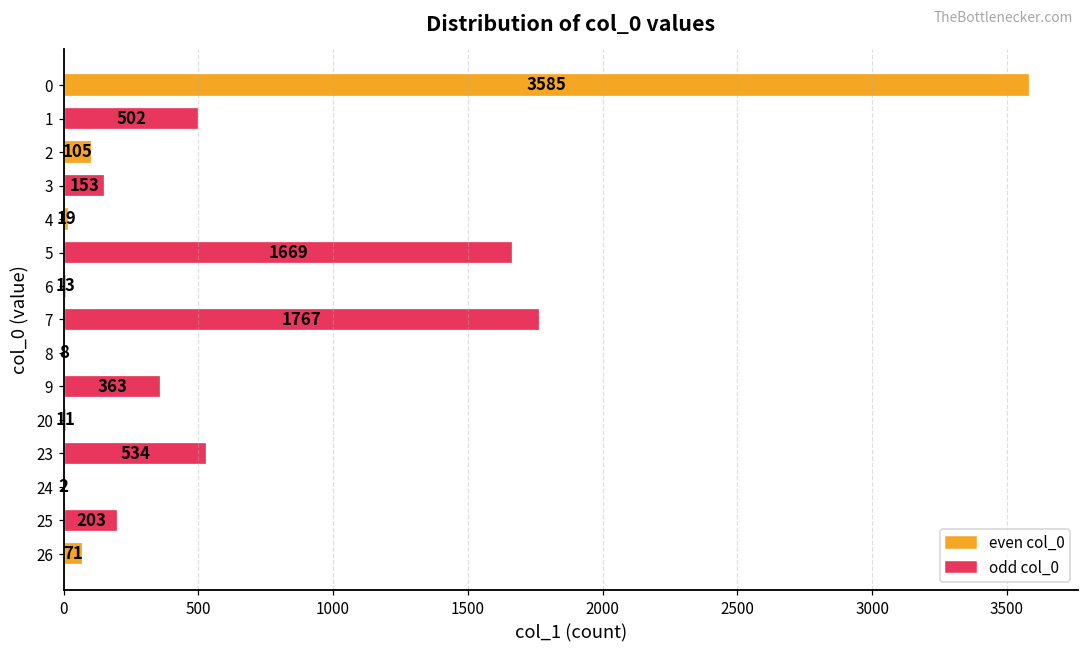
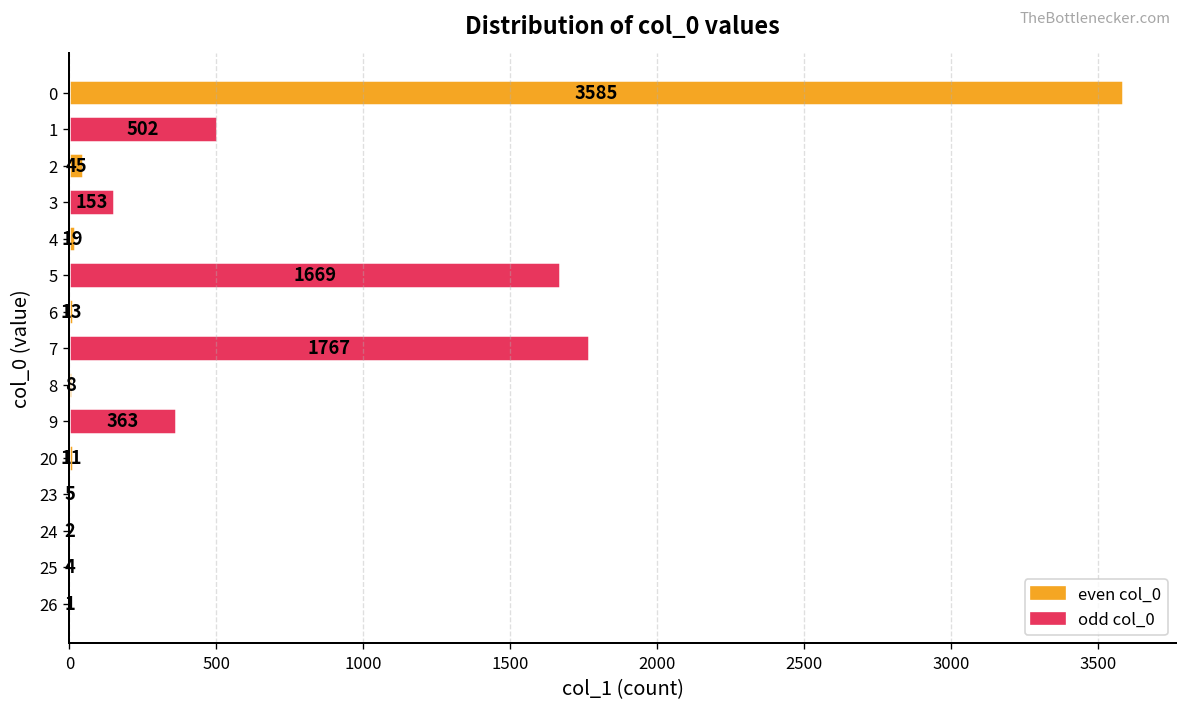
2: 105 -> 45
23: 534 -> 5
25: 203 -> 4
26: 71 -> 1
